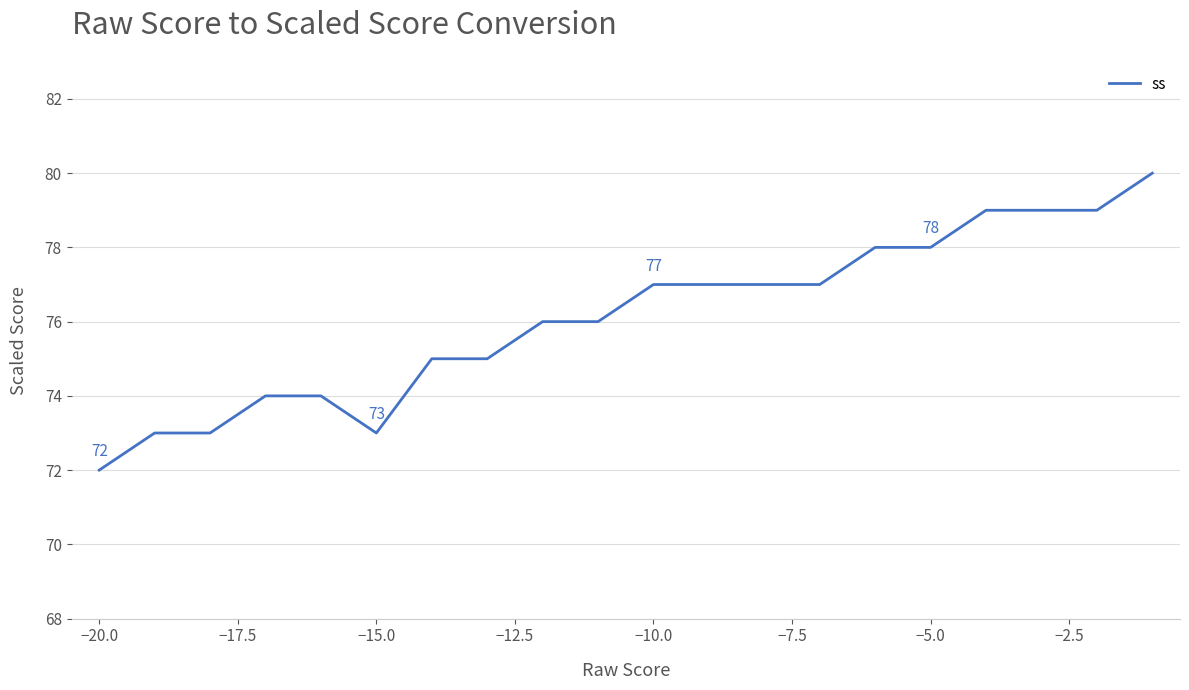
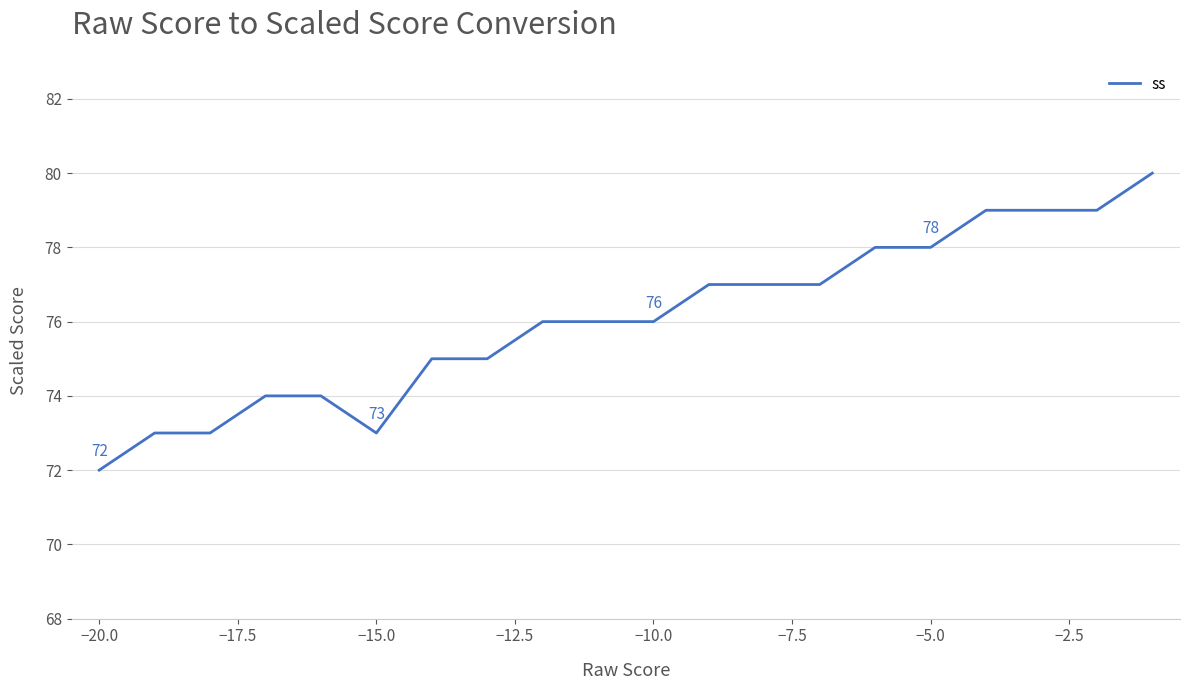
−10.0: 77 -> 76
